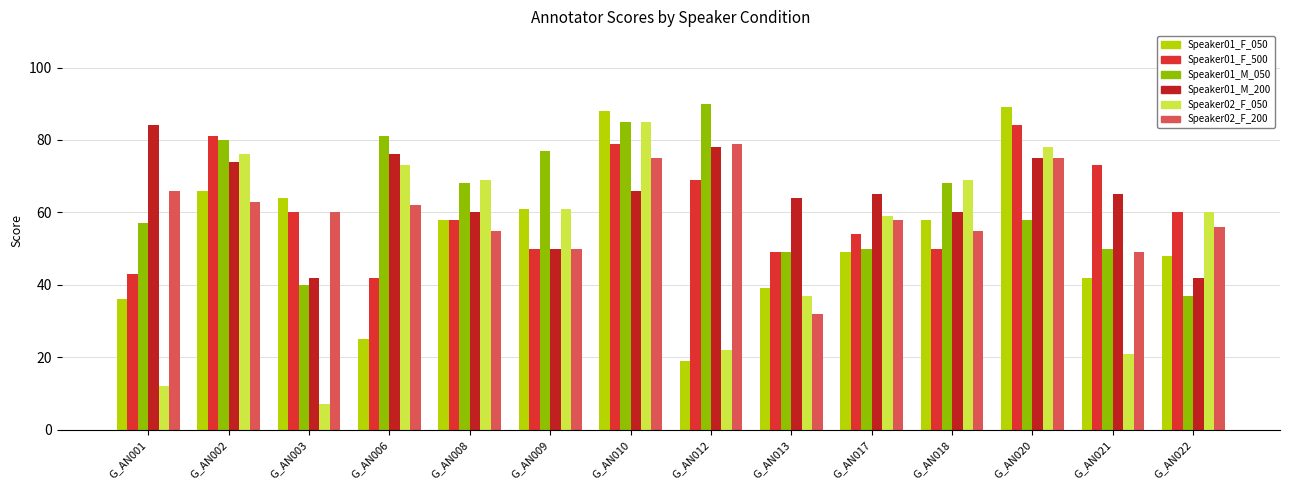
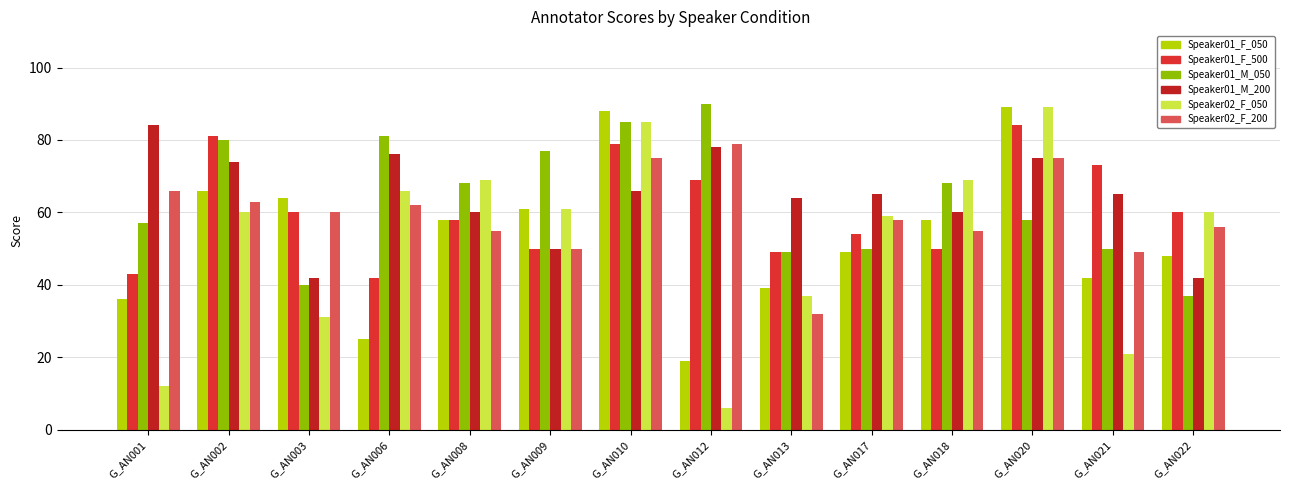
Speaker02_F_050, G_AN002: 76 -> 60
Speaker02_F_050, G_AN003: 7 -> 31
Speaker02_F_050, G_AN006: 73 -> 66
Speaker02_F_050, G_AN012: 22 -> 6
Speaker02_F_050, G_AN020: 78 -> 89
